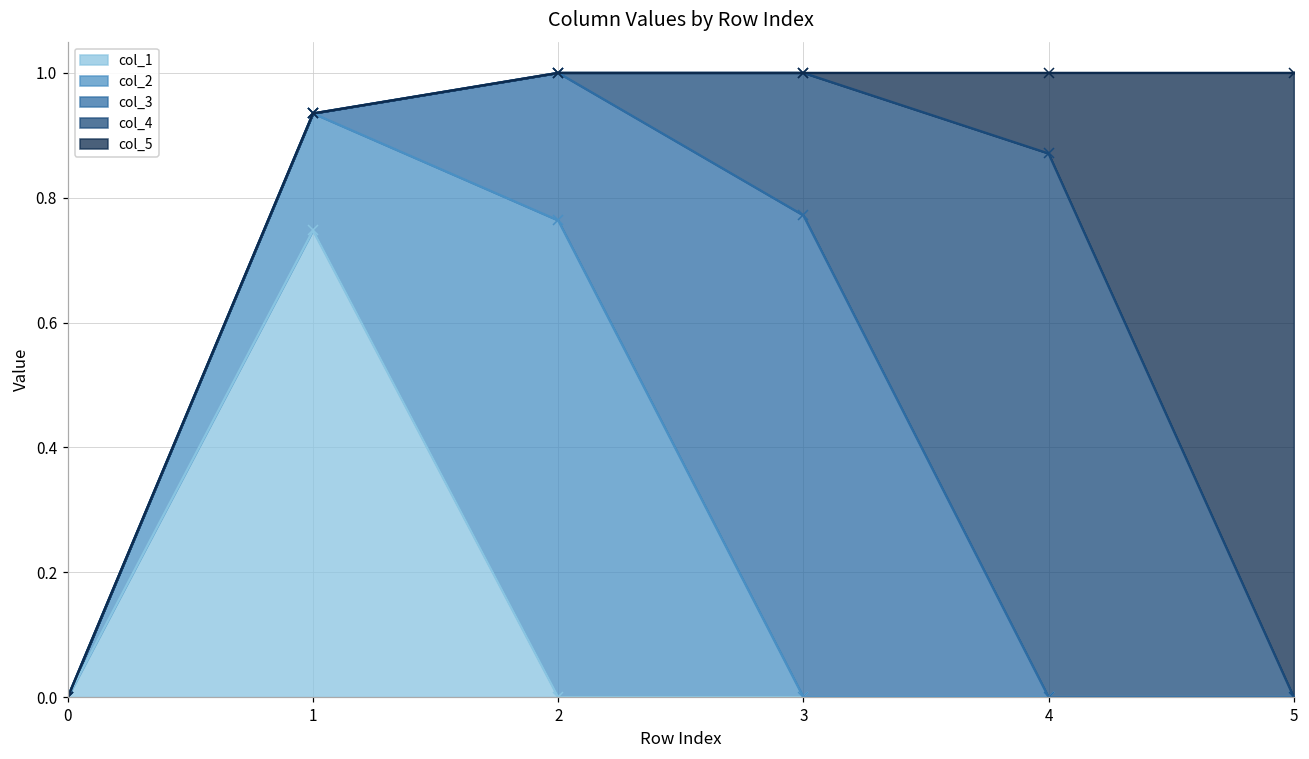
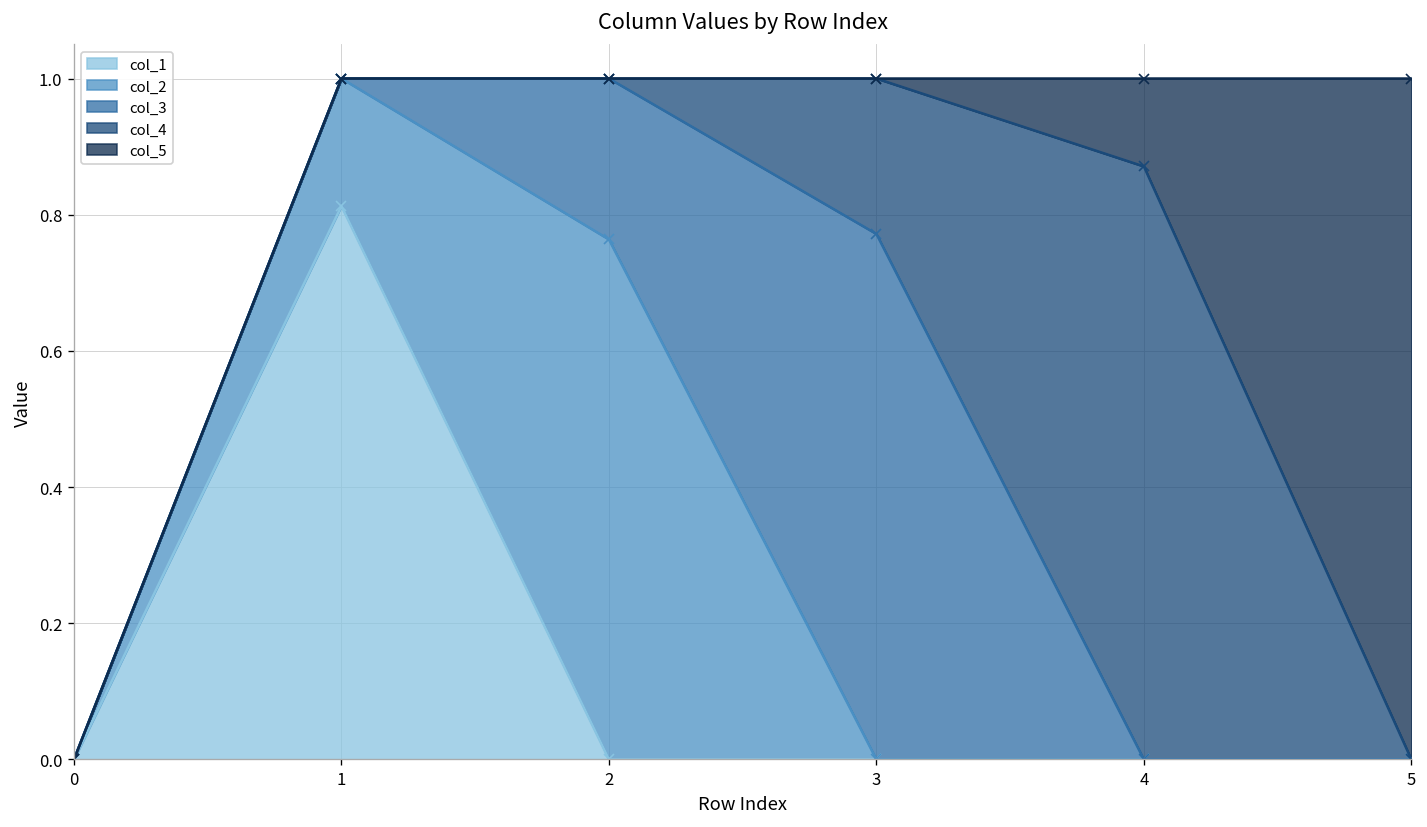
col_1, 1: 0.75 -> 0.81
